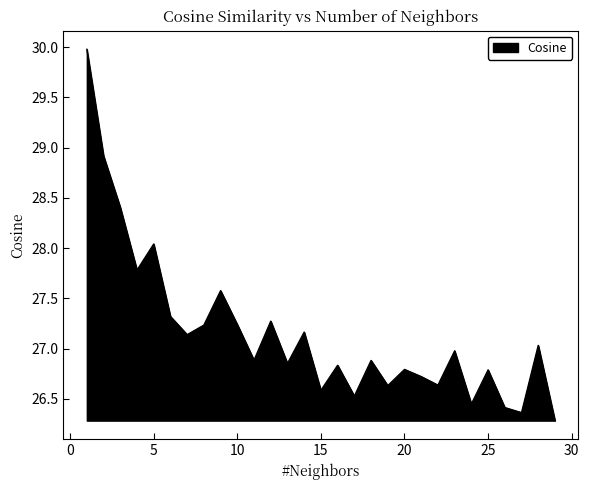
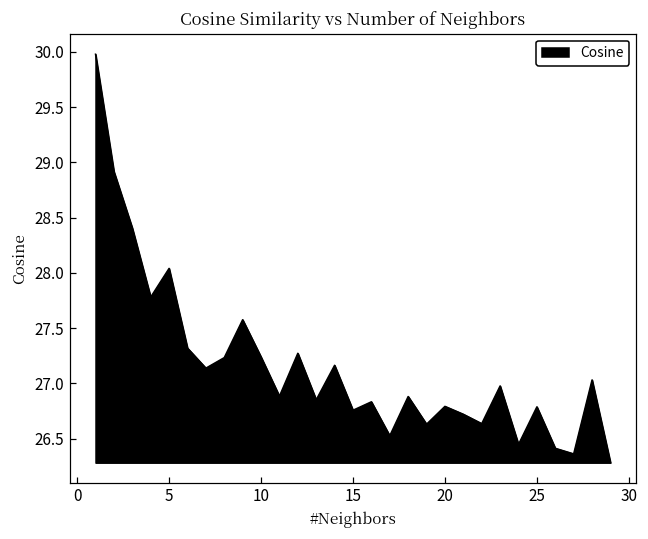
15: 26.58 -> 26.76
